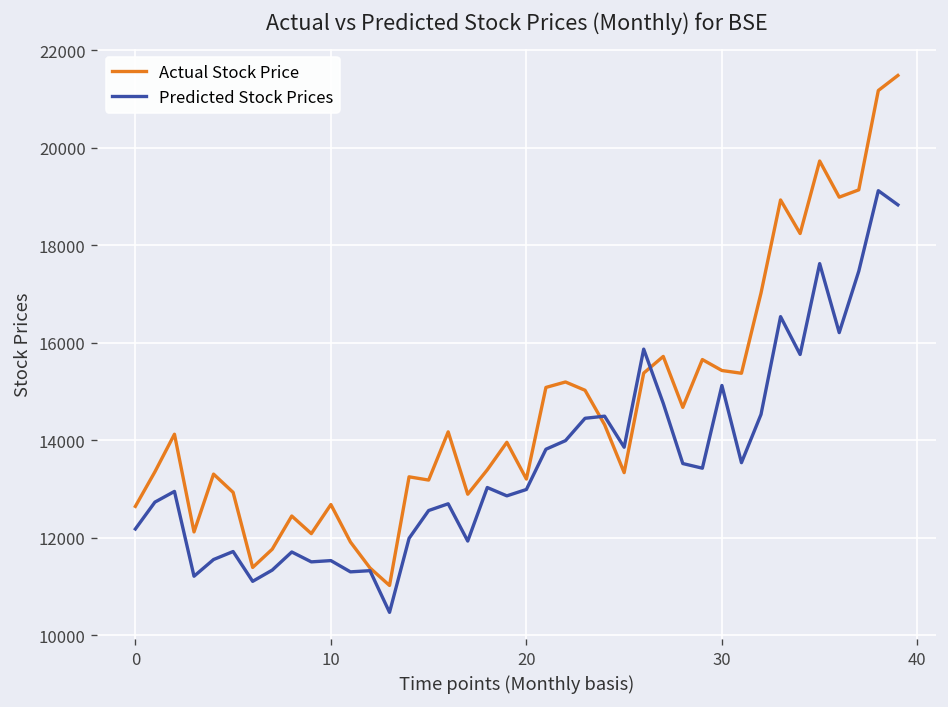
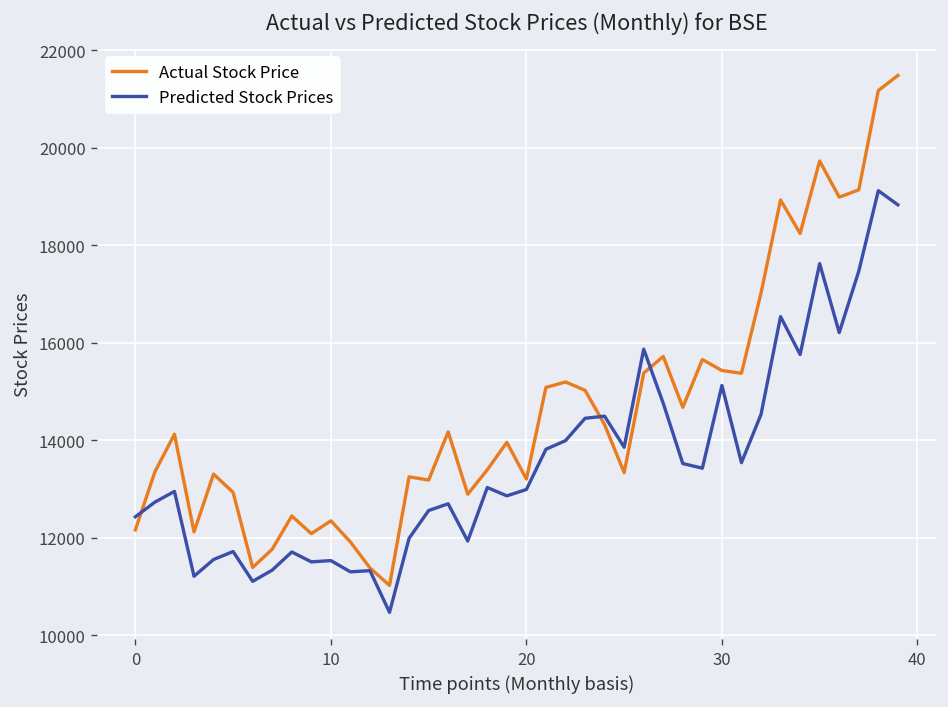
Actual Stock Price, 0: 12600 -> 12200
Predicted Stock Prices, 0: 12200 -> 12400
Actual Stock Price, 10: 12700 -> 12300
